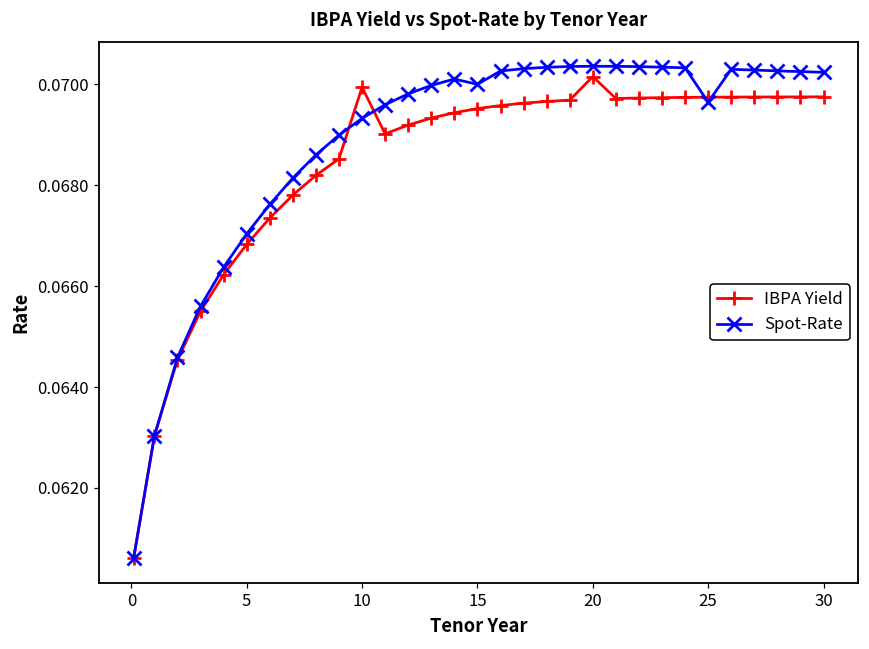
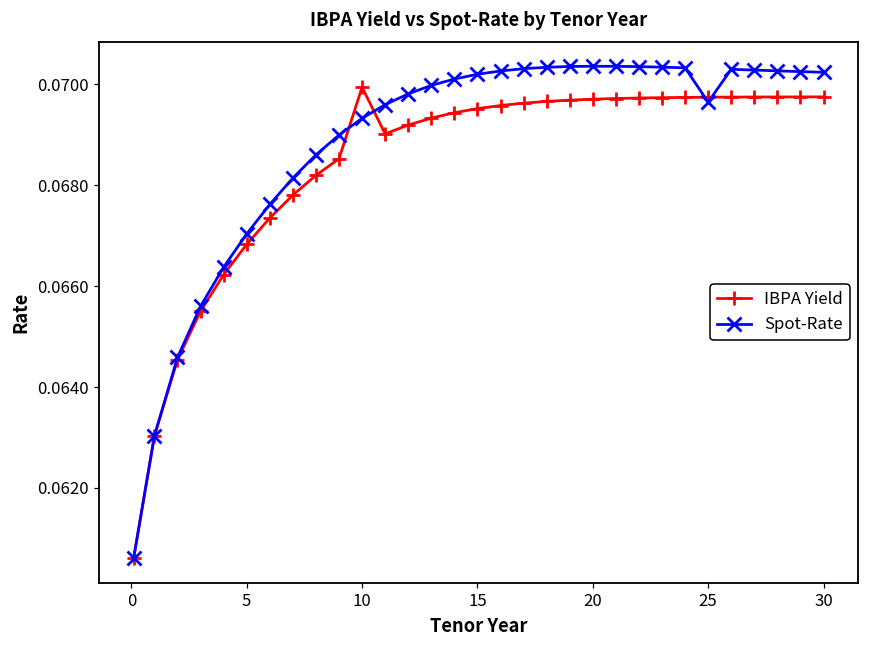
Spot-Rate, 15: 0.0700 -> 0.0702
IBPA Yield, 20: 0.0702 -> 0.0697
